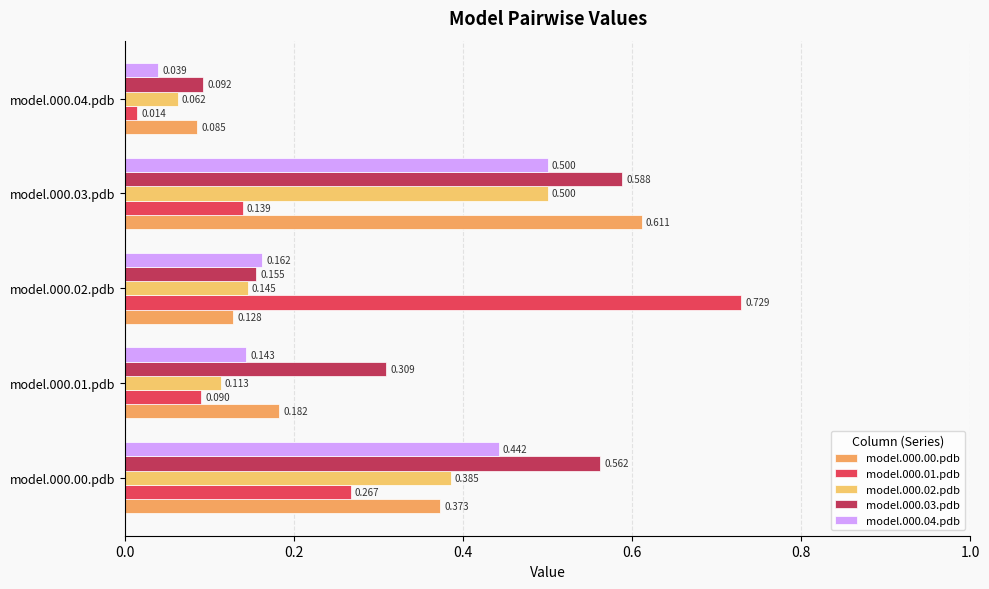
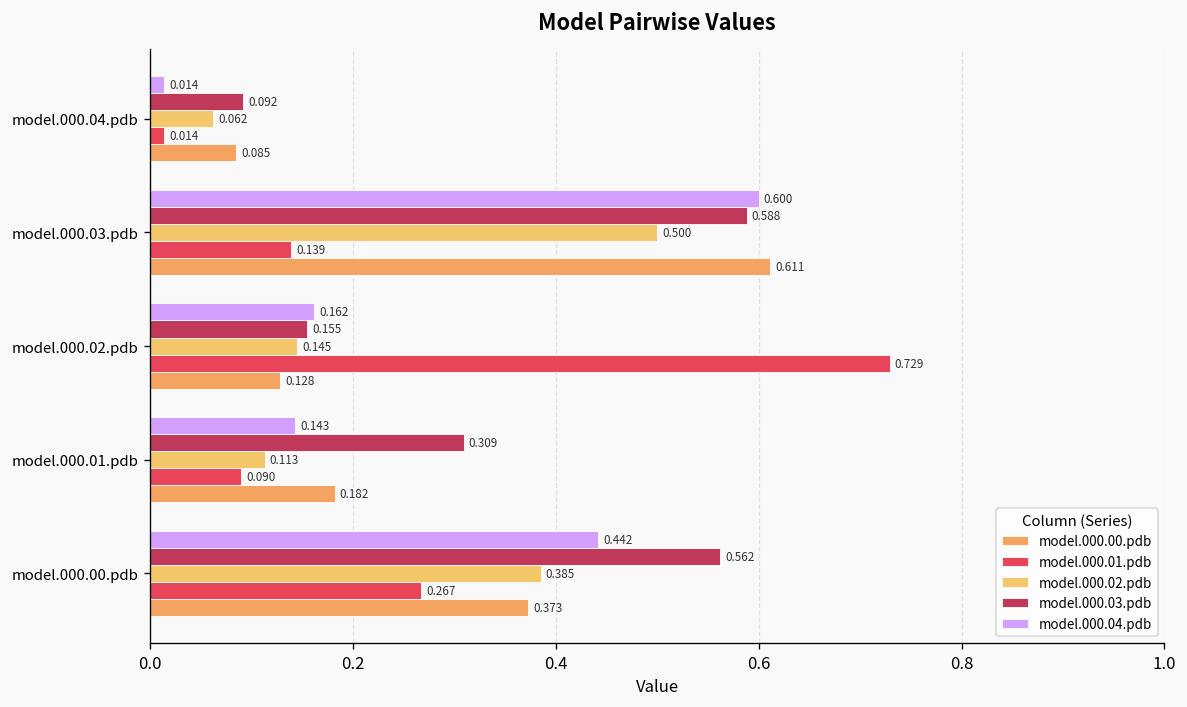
model.000.04.pdb, model.000.04.pdb: 0.039 -> 0.014
model.000.04.pdb, model.000.03.pdb: 0.500 -> 0.600
